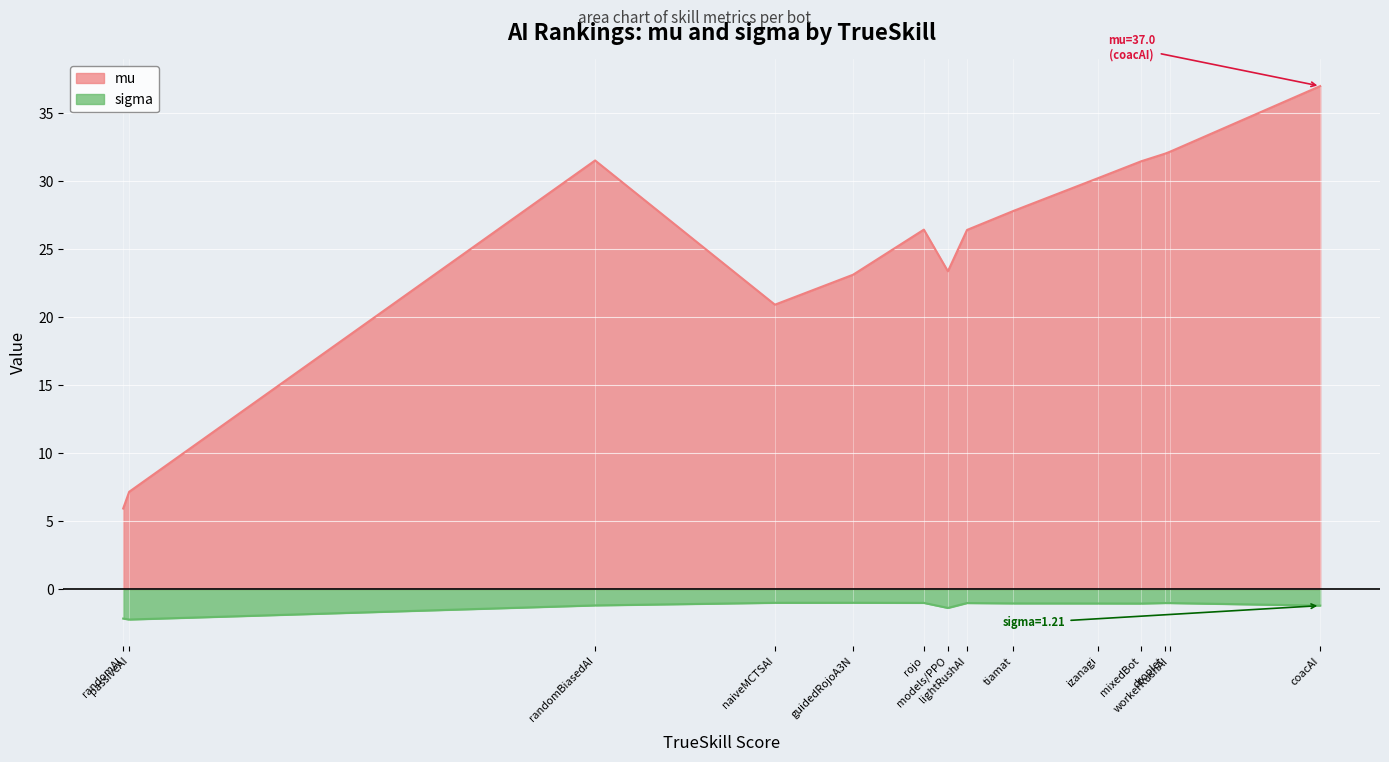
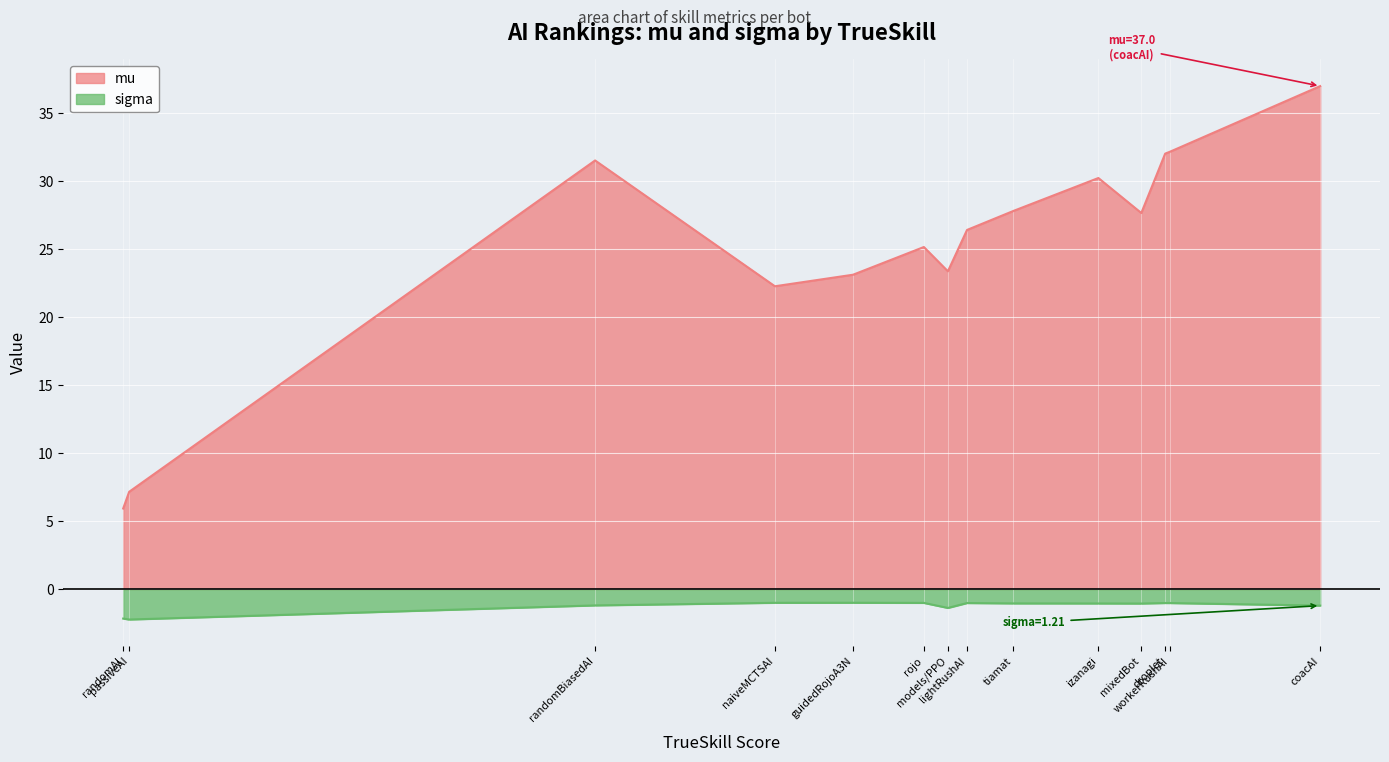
mu, naiveMCTSAI: 20.9 -> 22.3
mu, rojo: 26.5 -> 25.2
mu, mixedBot: 31.5 -> 27.7
